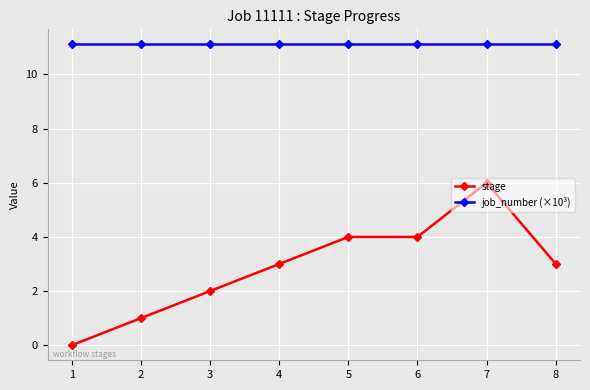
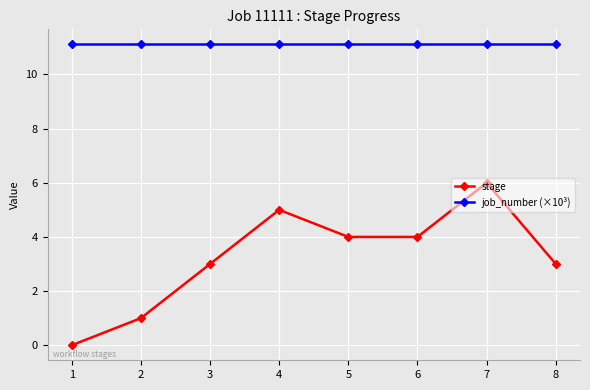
stage, 3: 2 -> 3
stage, 4: 3 -> 5
